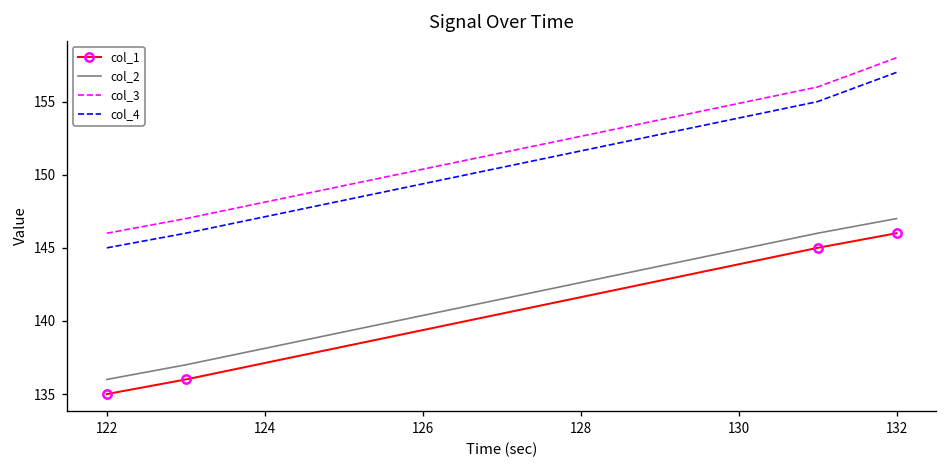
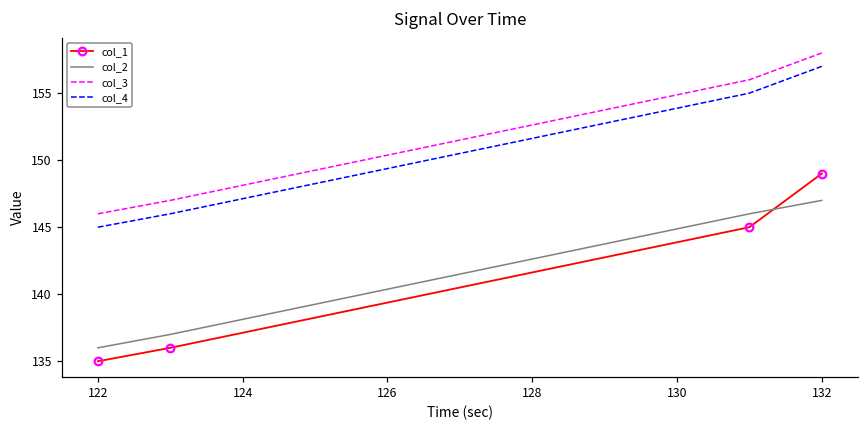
col_1, 132: 146 -> 149
